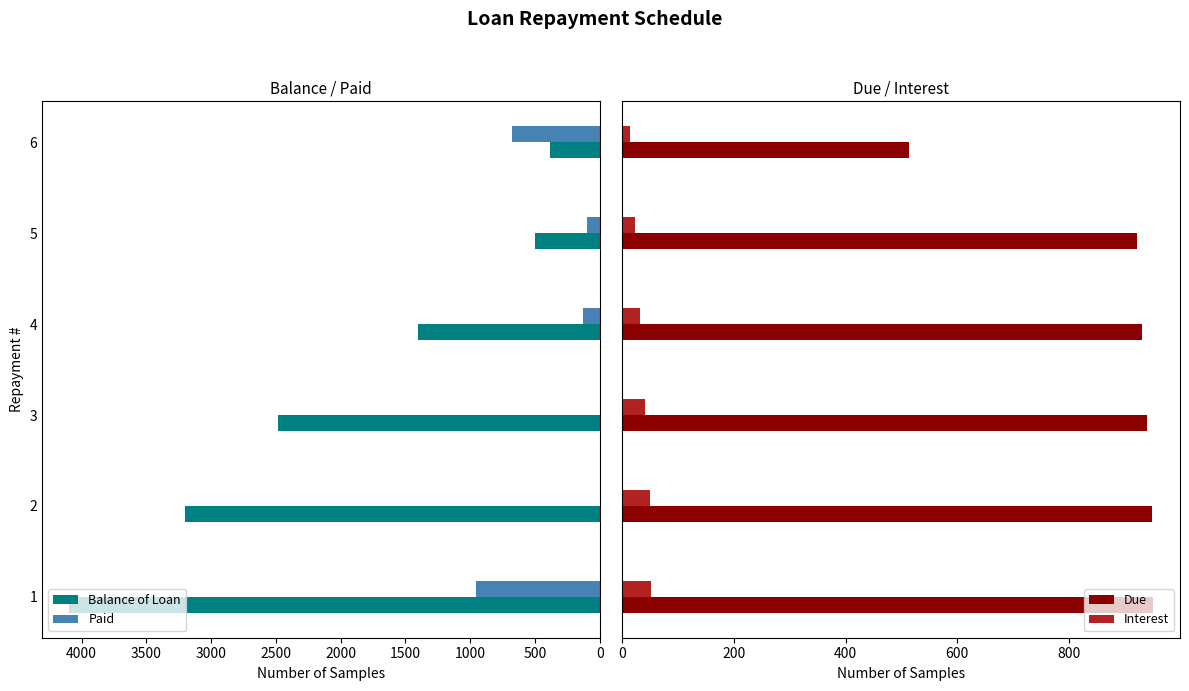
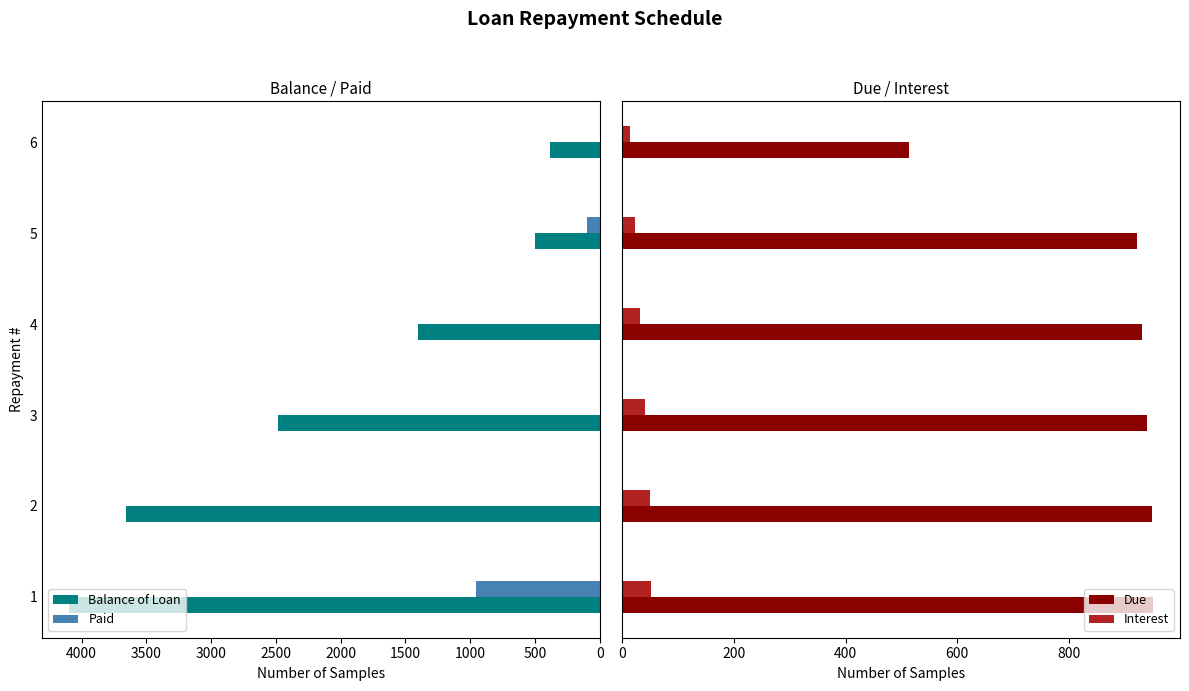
Balance / Paid, Paid, 6: 670 -> 0
Balance / Paid, Paid, 4: 130 -> 0
Balance / Paid, Balance of Loan, 2: 3200 -> 3660
